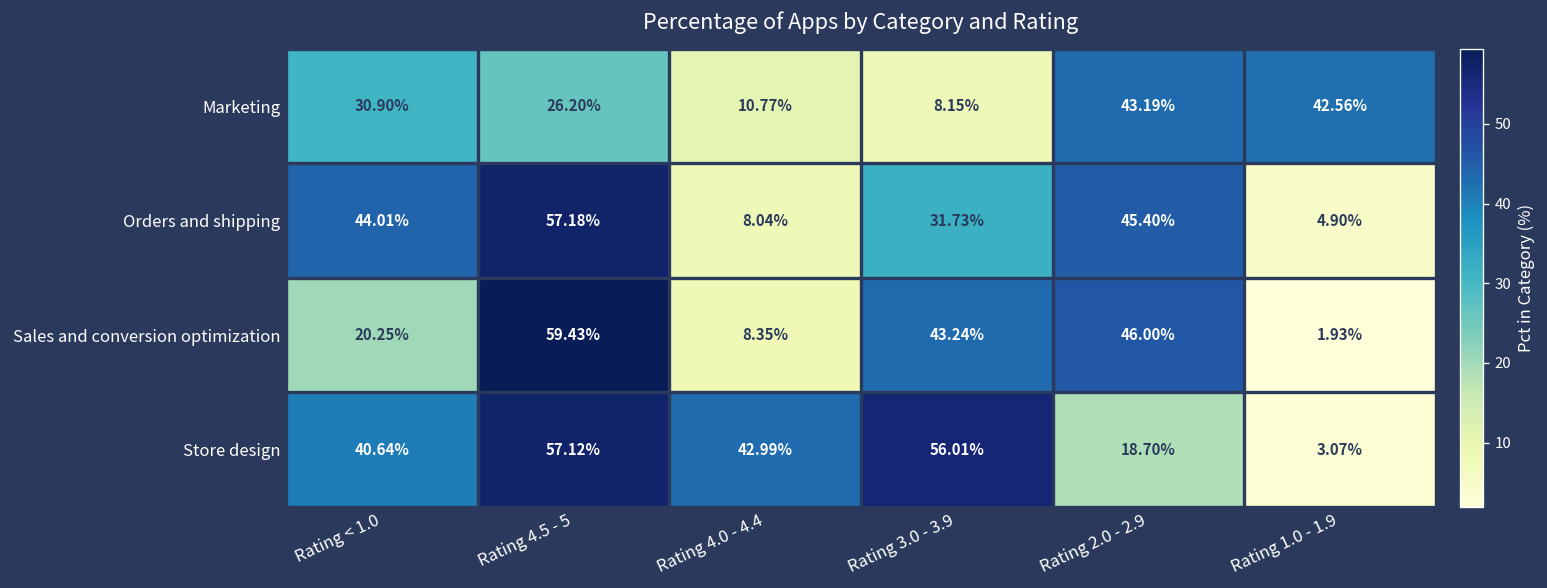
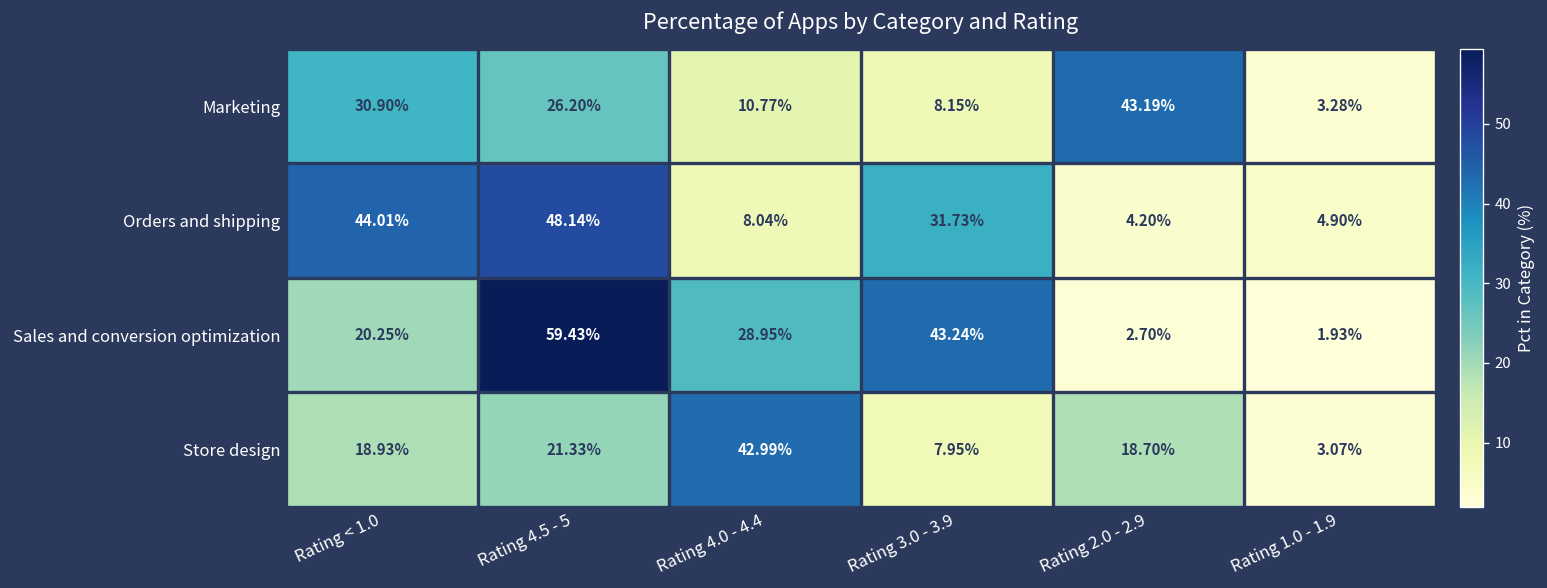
Marketing, Rating 1.0 - 1.9: 42.56% -> 3.28%
Orders and shipping, Rating 4.5 - 5: 57.18% -> 48.14%
Orders and shipping, Rating 2.0 - 2.9: 45.40% -> 4.20%
Sales and conversion optimization, Rating 4.0 - 4.4: 8.35% -> 28.95%
Sales and conversion optimization, Rating 2.0 - 2.9: 46.00% -> 2.70%
Store design, Rating < 1.0: 40.64% -> 18.93%
Store design, Rating 4.5 - 5: 57.12% -> 21.33%
Store design, Rating 3.0 - 3.9: 56.01% -> 7.95%
